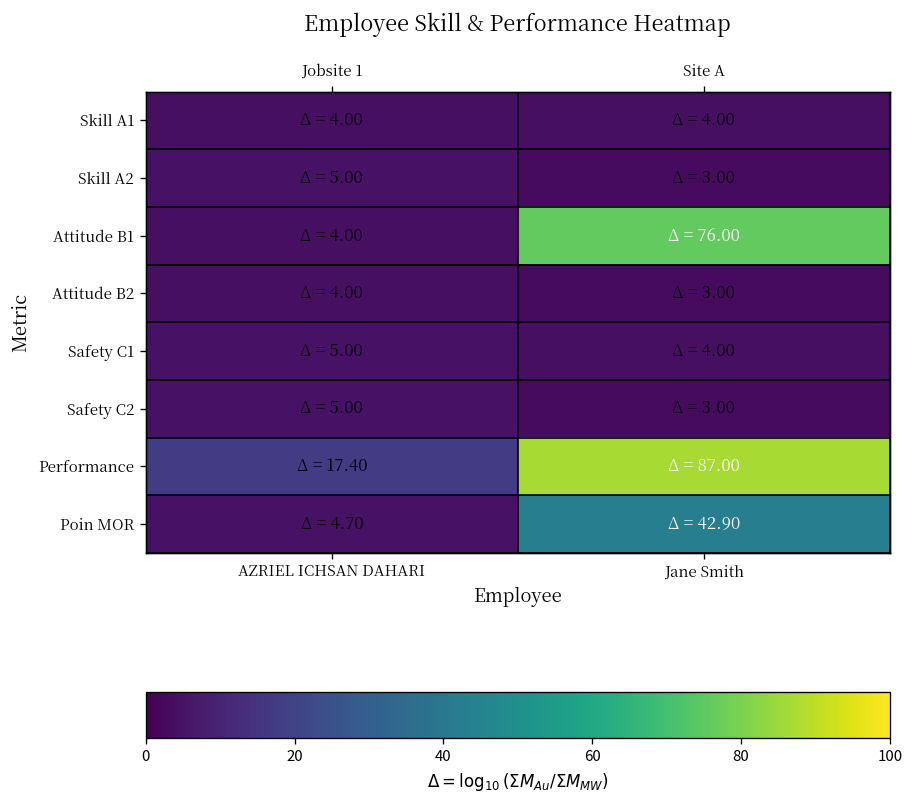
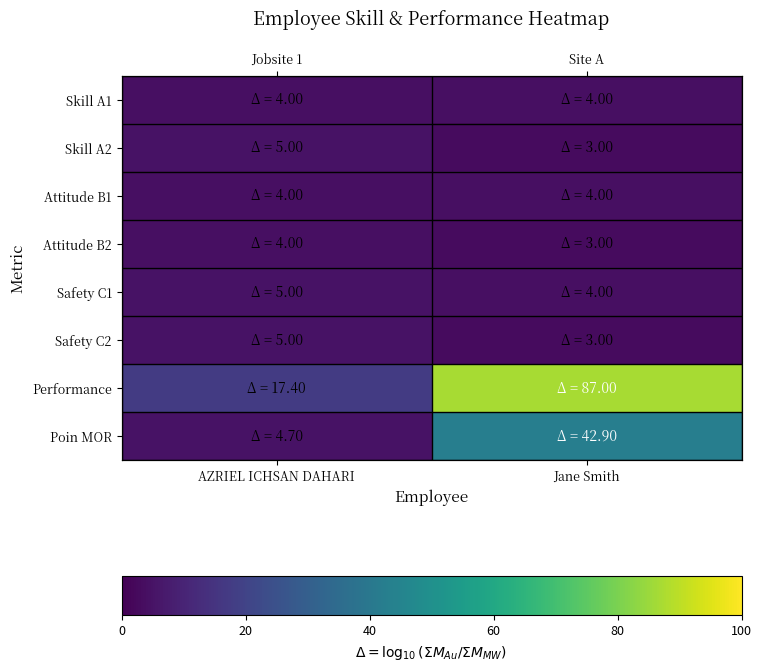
Attitude B1, Jane Smith: 76.00 -> 4.00
